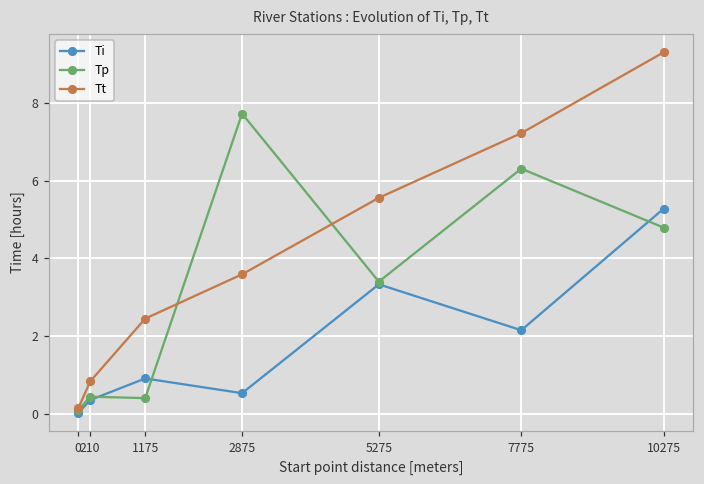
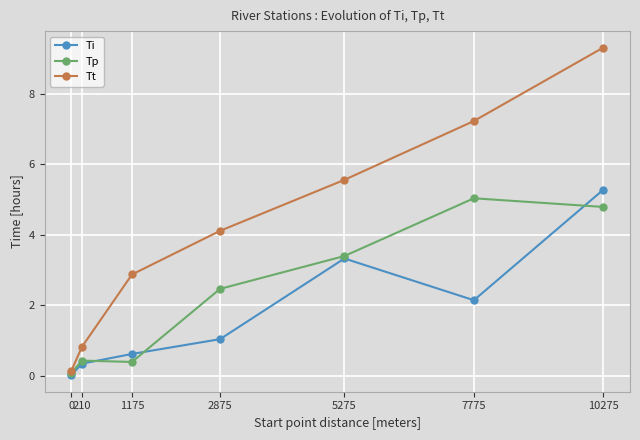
Ti, 1175: 0.9 -> 0.6
Tt, 1175: 2.4 -> 2.9
Ti, 2875: 0.5 -> 1.0
Tp, 2875: 7.7 -> 2.5
Tt, 2875: 3.6 -> 4.1
Tp, 7775: 6.3 -> 5.0
